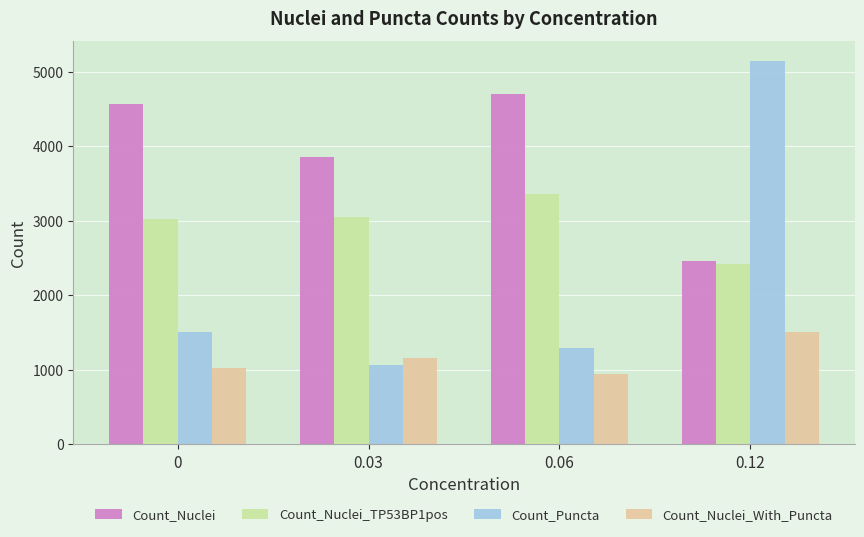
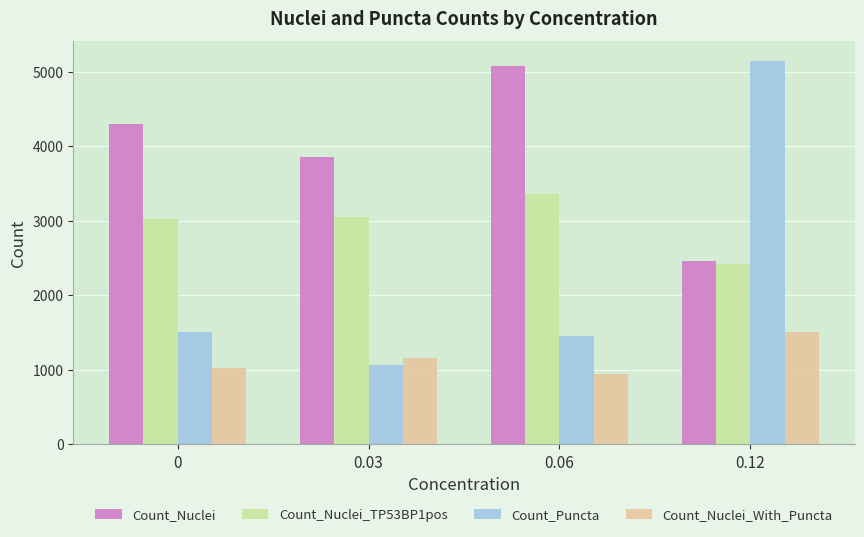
Count_Nuclei, 0: 4600 -> 4300
Count_Nuclei, 0.06: 4700 -> 5100
Count_Puncta, 0.06: 1300 -> 1500
